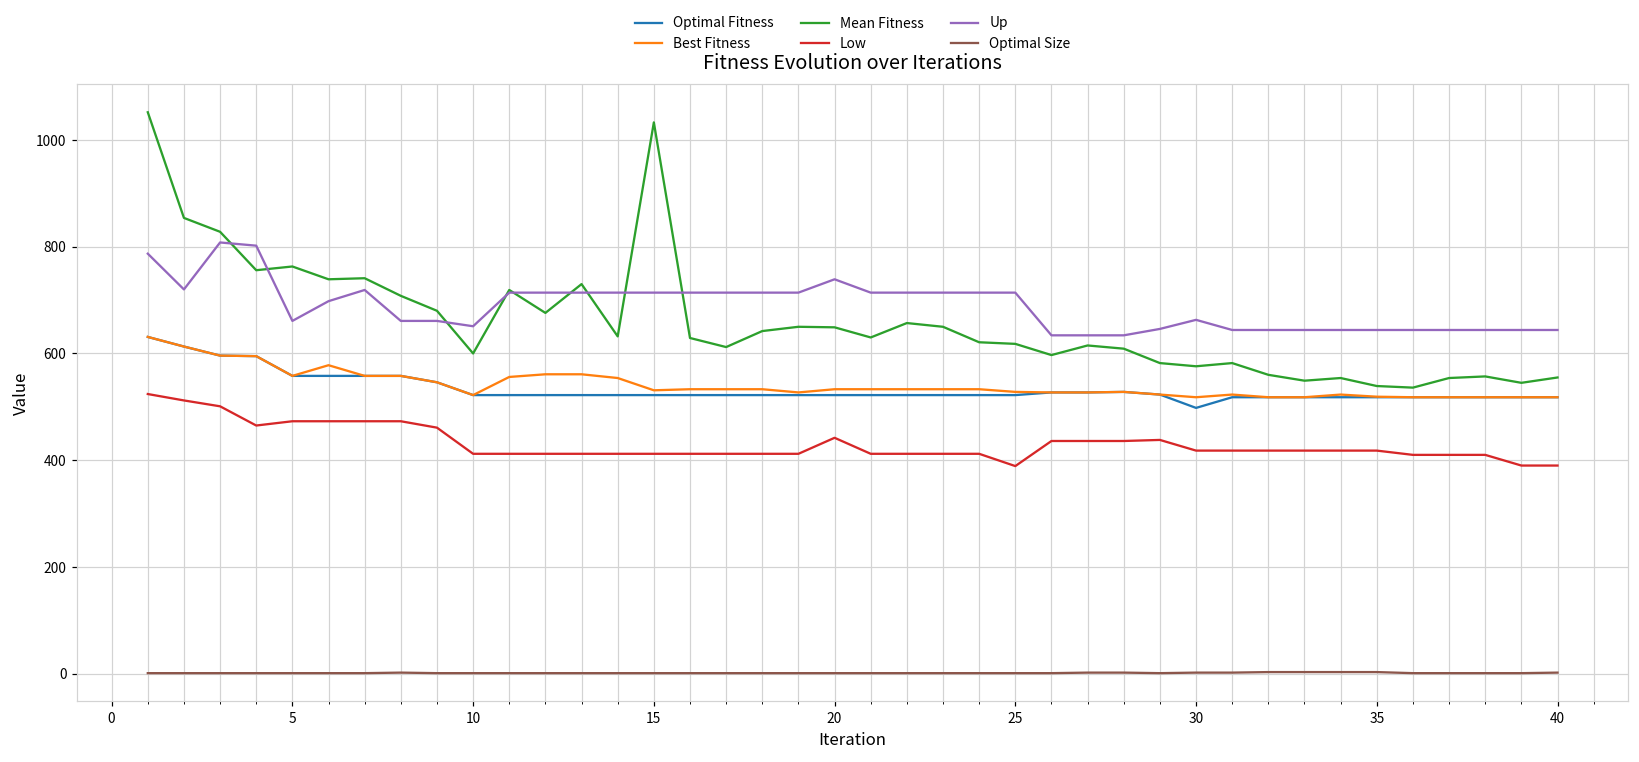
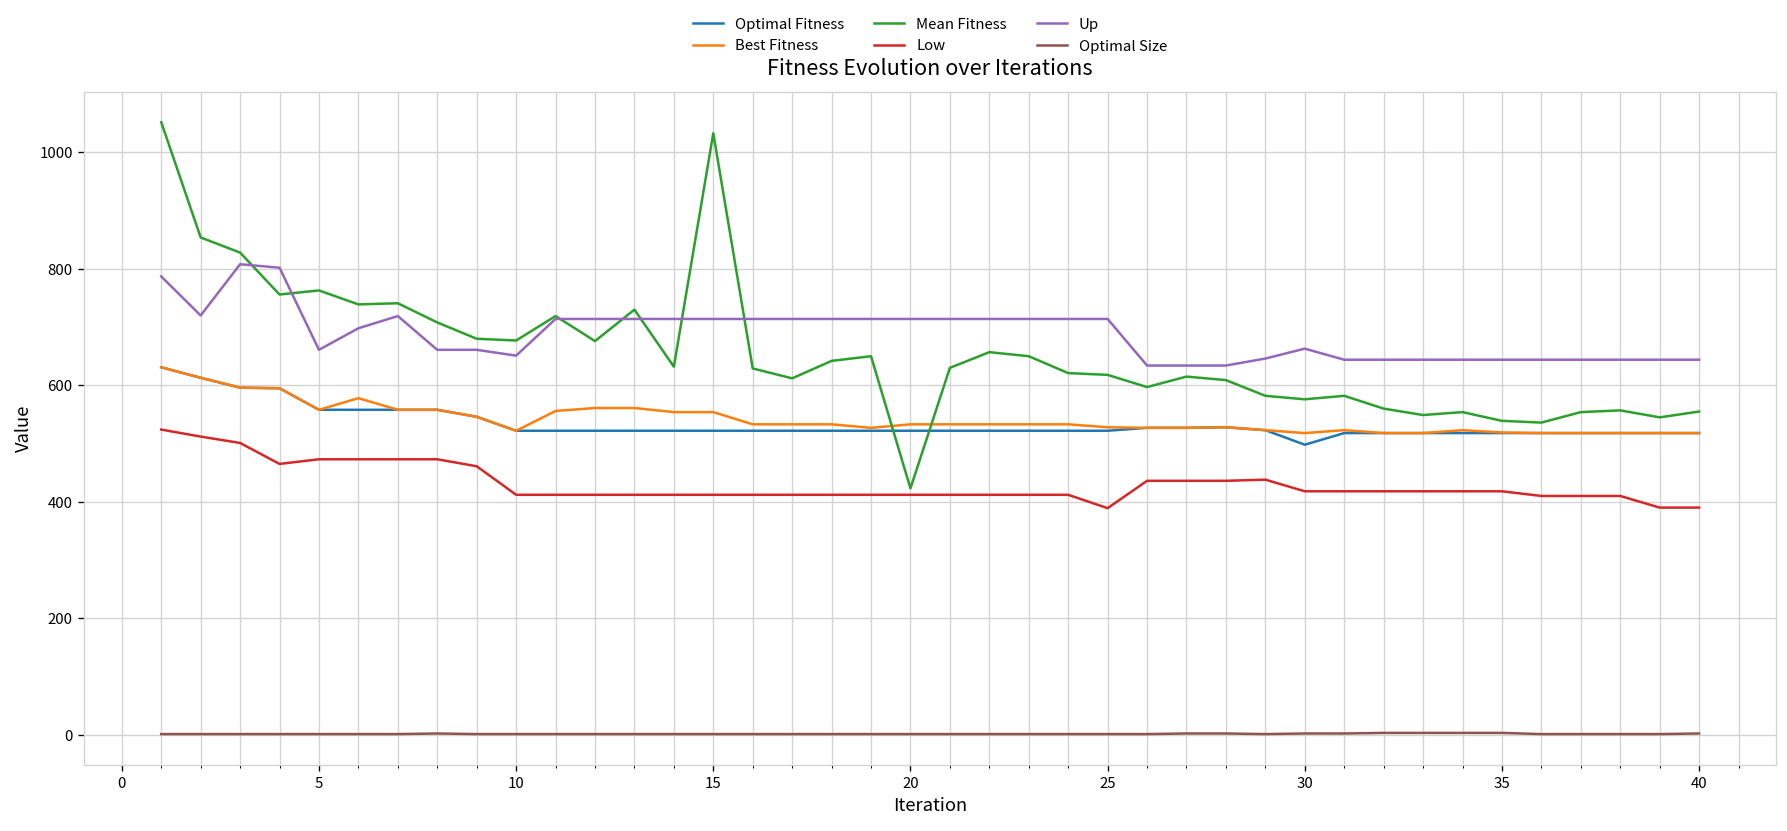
Mean Fitness, 10: 600 -> 680
Best Fitness, 15: 530 -> 550
Mean Fitness, 20: 650 -> 420
Low, 20: 440 -> 410
Up, 20: 740 -> 710
